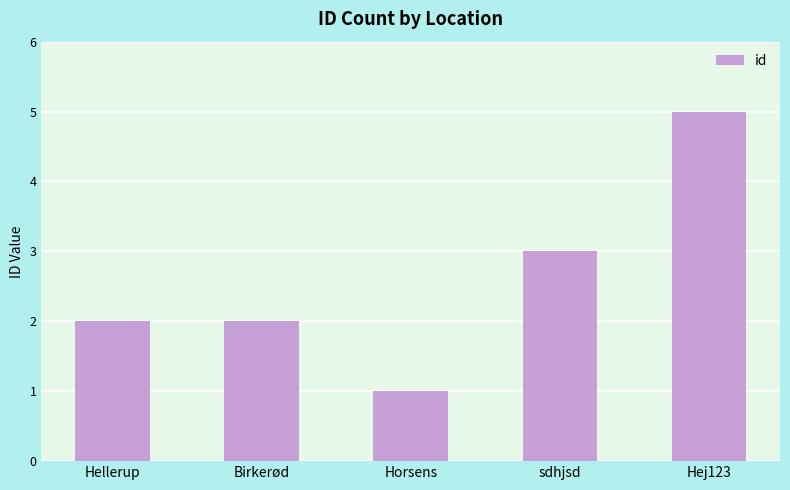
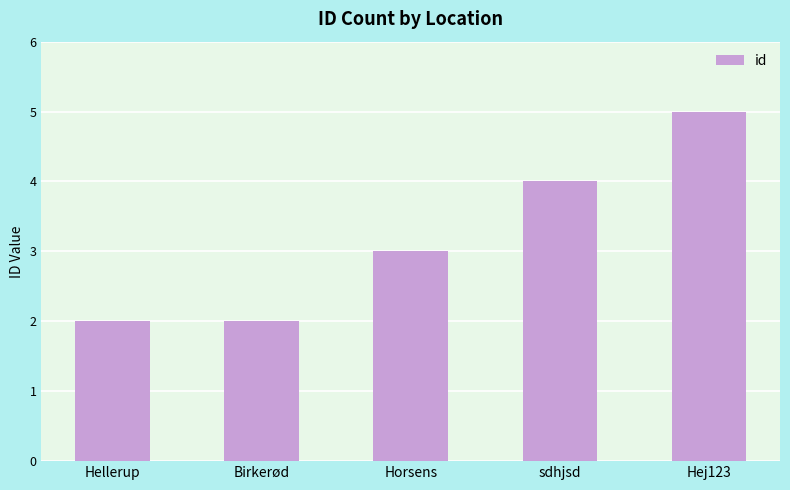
Horsens: 1 -> 3
sdhjsd: 3 -> 4
